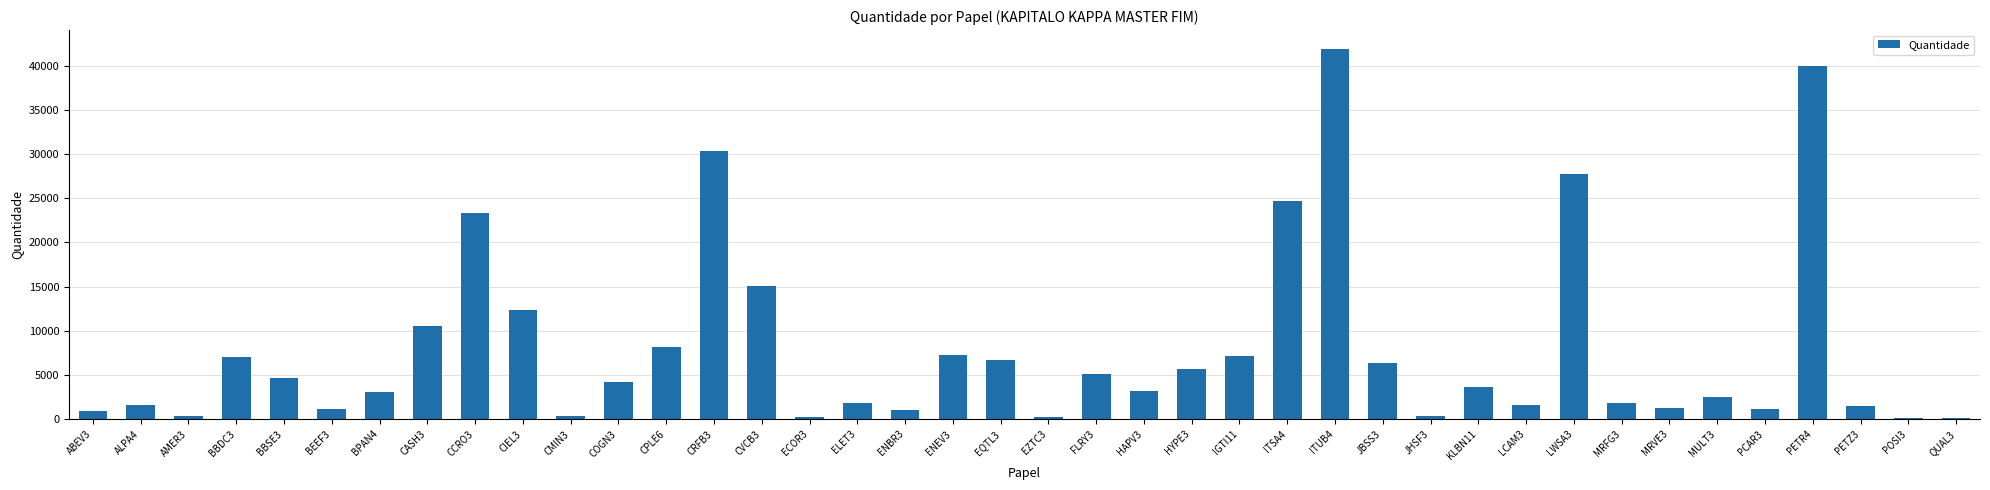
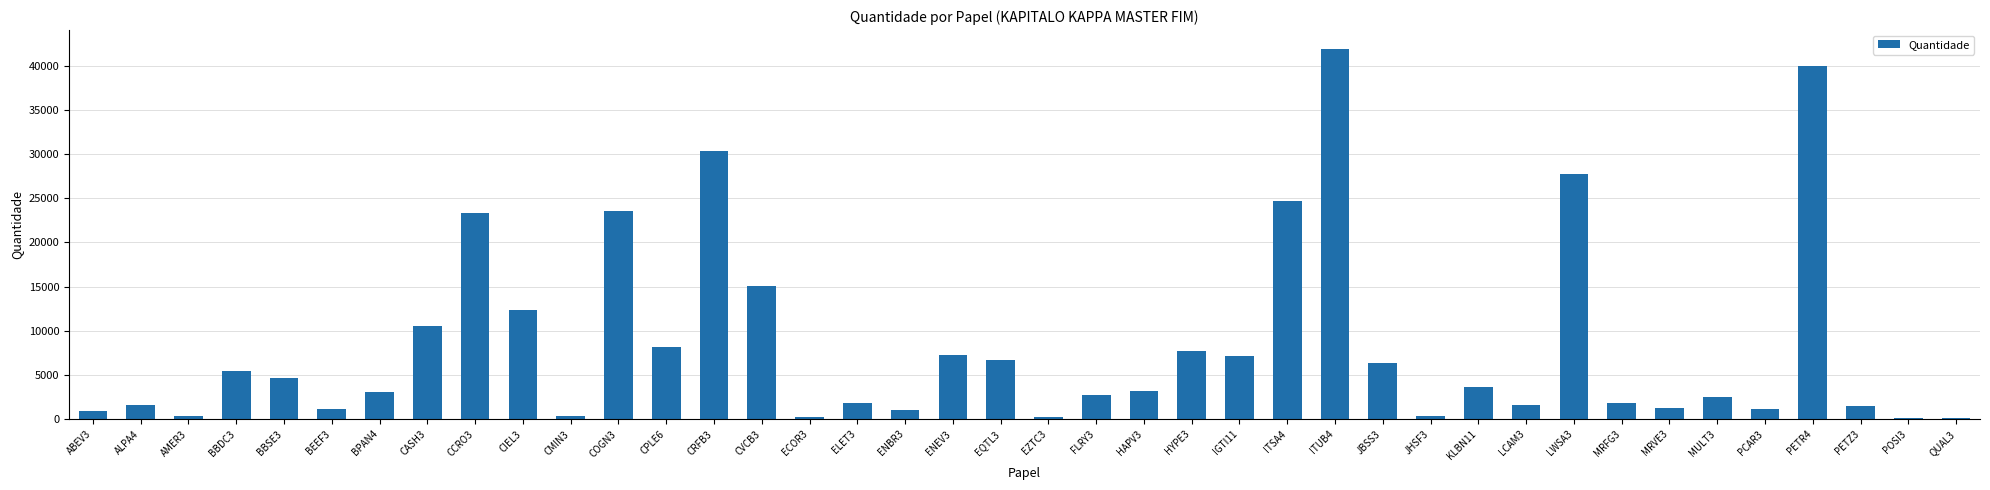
BBDC3: 7000 -> 5000
COGN3: 4000 -> 24000
FLRY3: 5000 -> 3000
HYPE3: 6000 -> 8000
